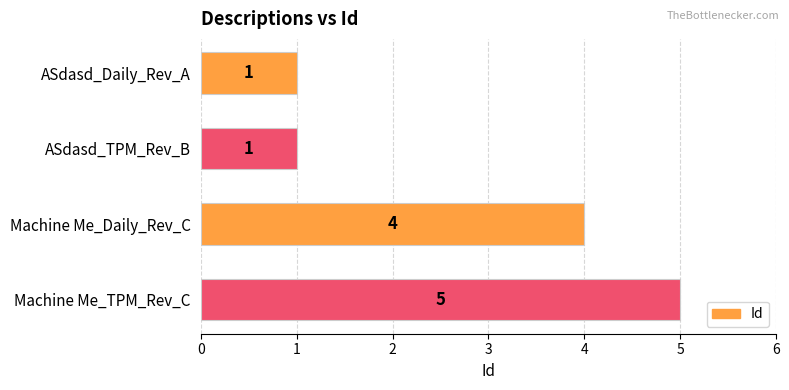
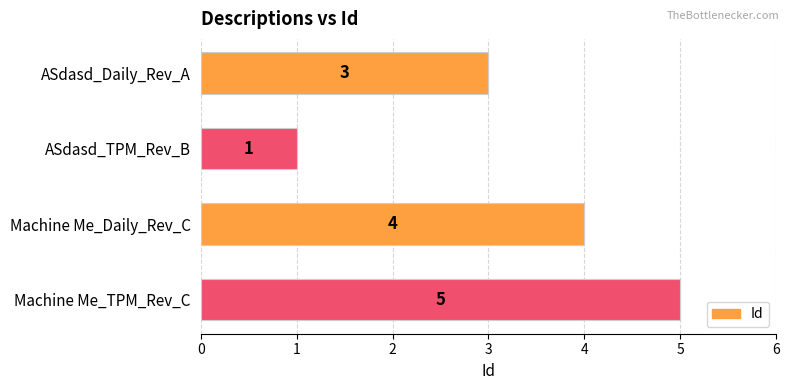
ASdasd_Daily_Rev_A: 1 -> 3
